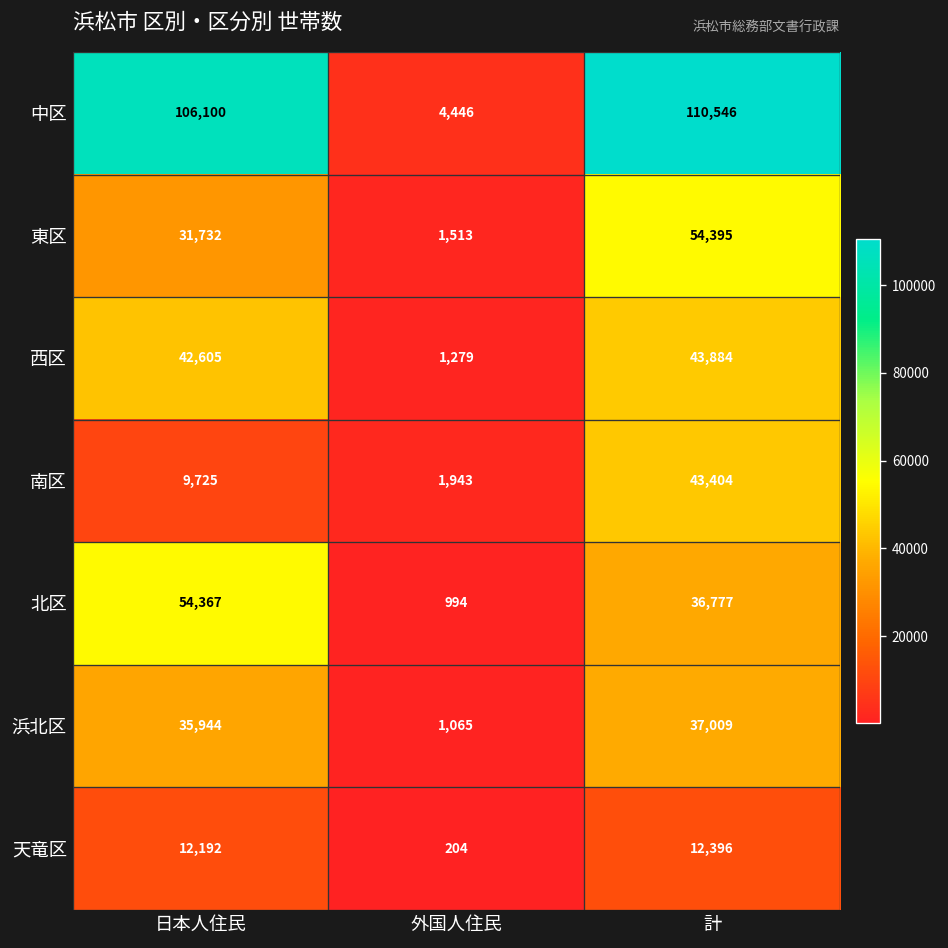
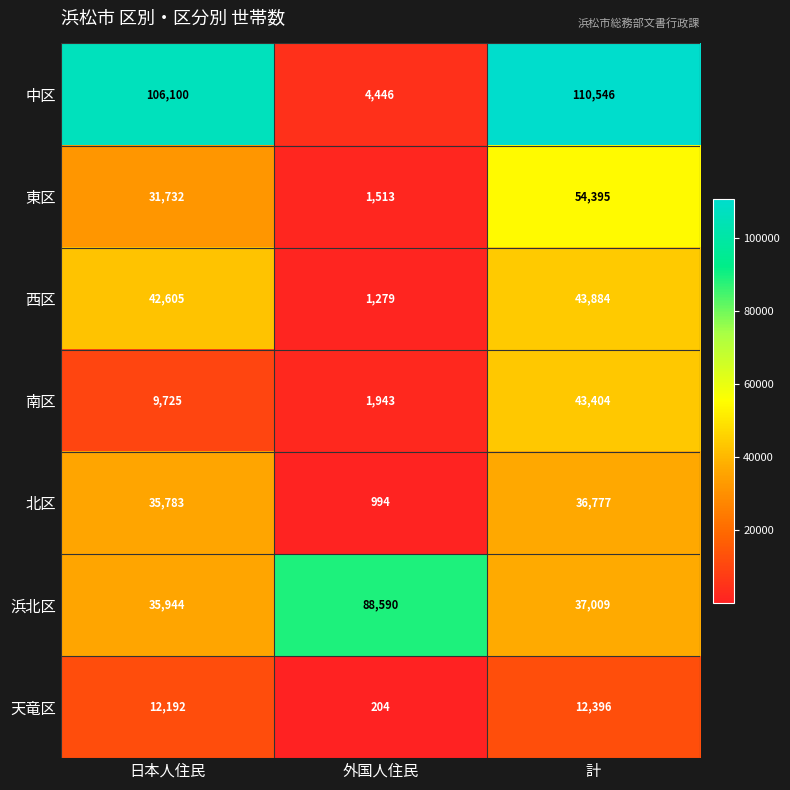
北区, 日本人住民: 54,367 -> 35,783
浜北区, 外国人住民: 1,065 -> 88,590
